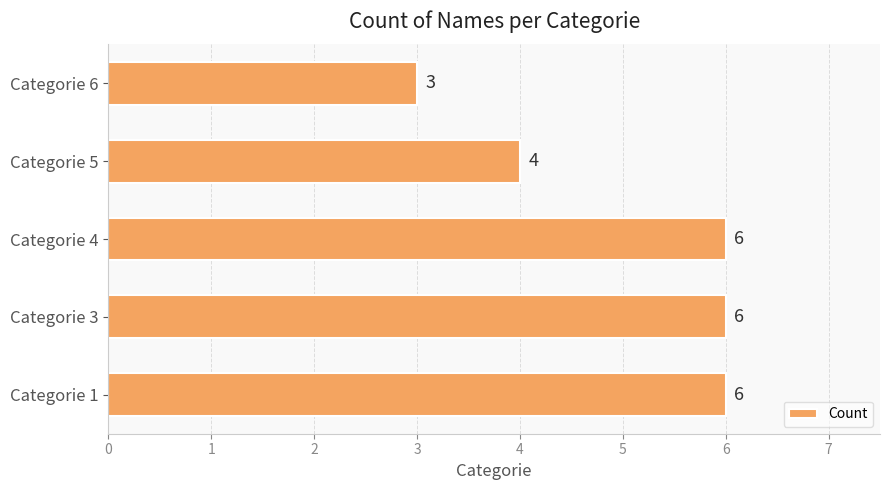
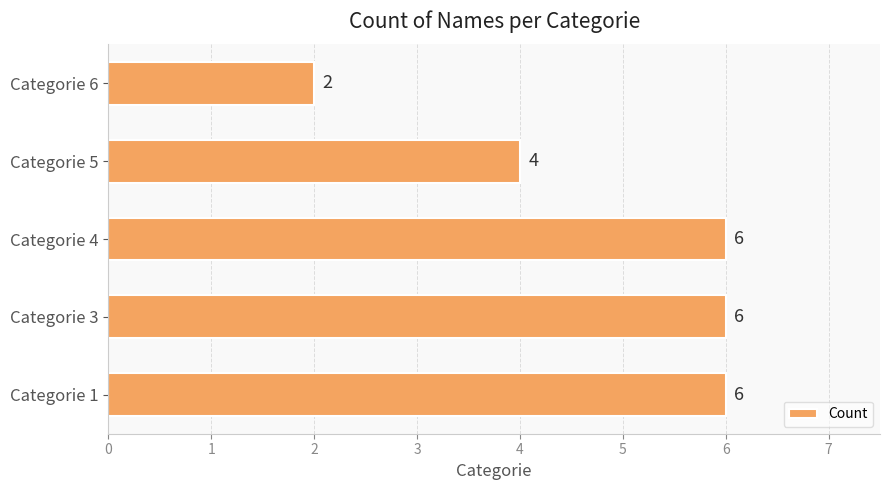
Categorie 6: 3 -> 2
